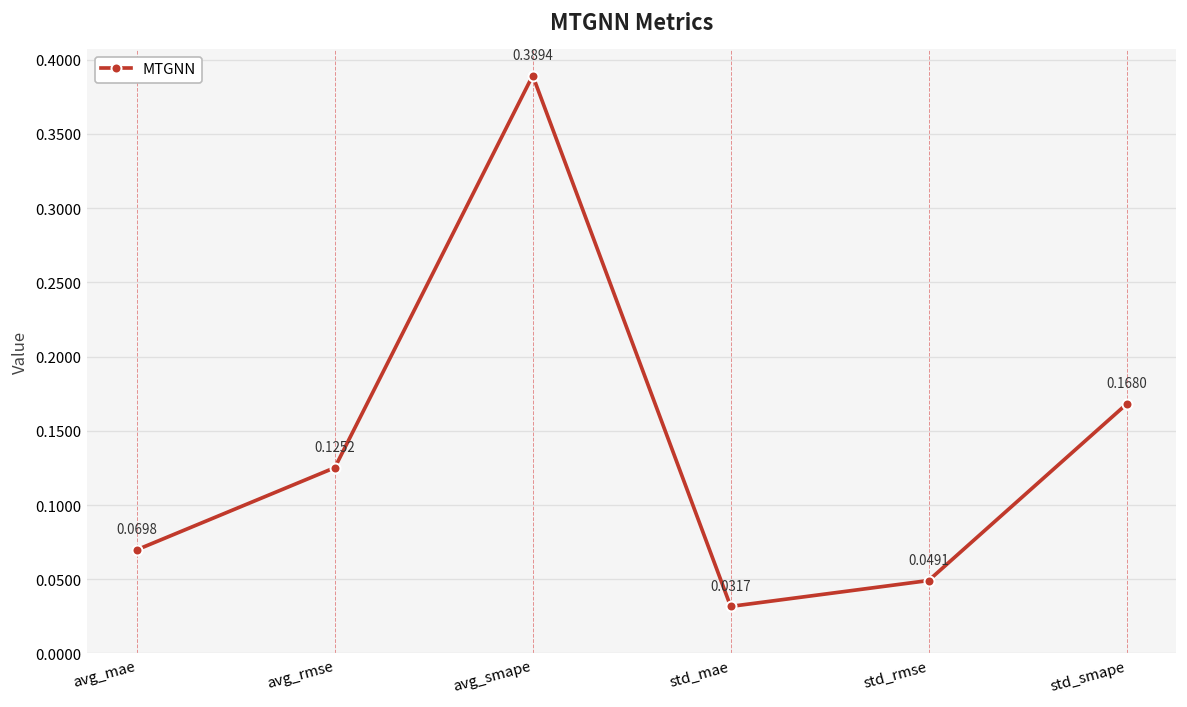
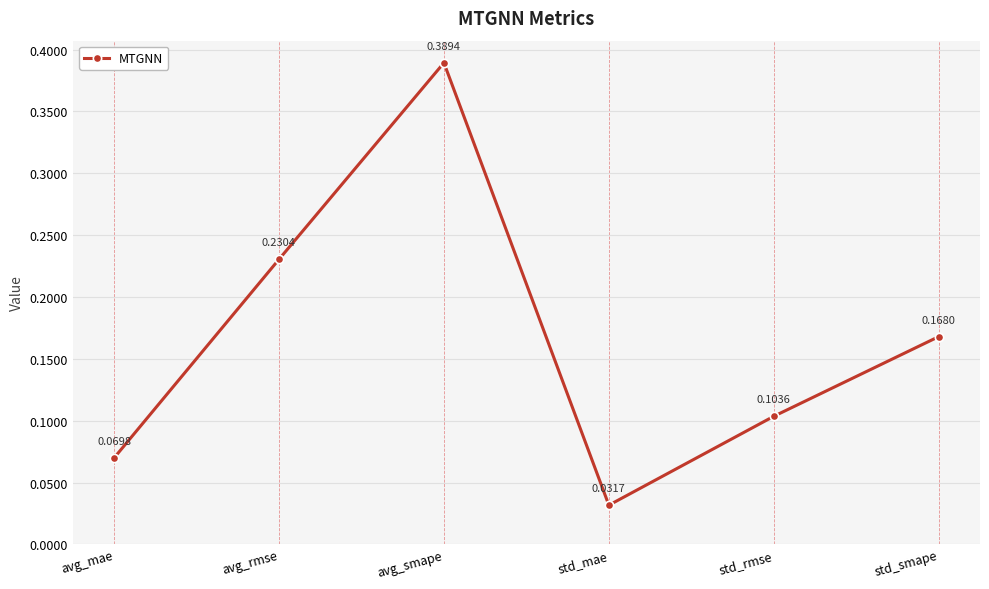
avg_rmse: 0.1252 -> 0.2304
std_rmse: 0.0491 -> 0.1036
